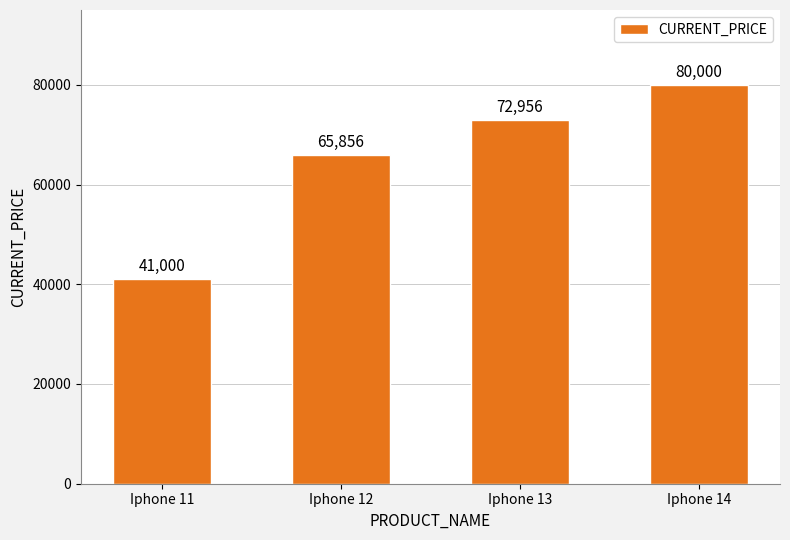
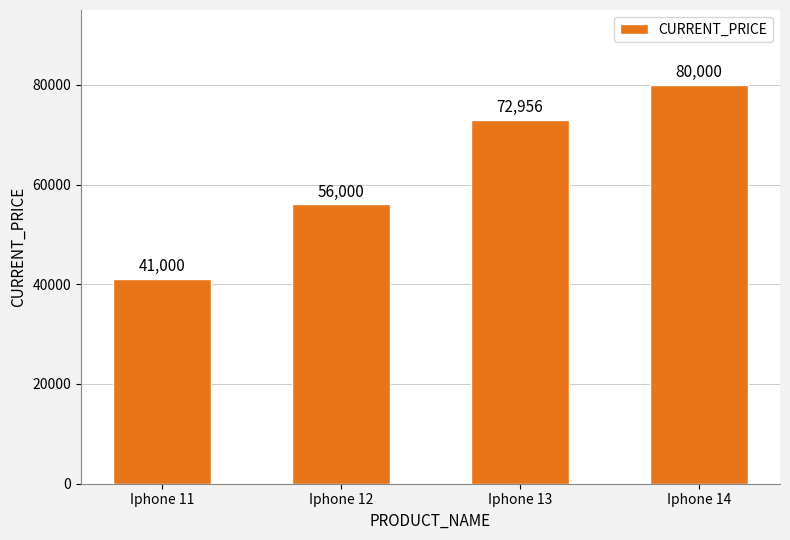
Iphone 12: 65,856 -> 56,000
